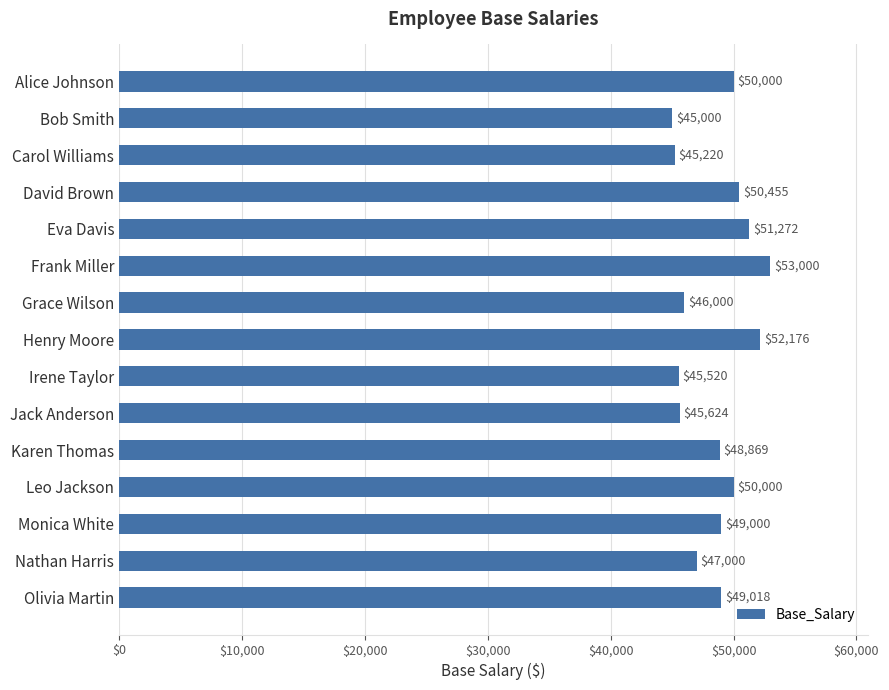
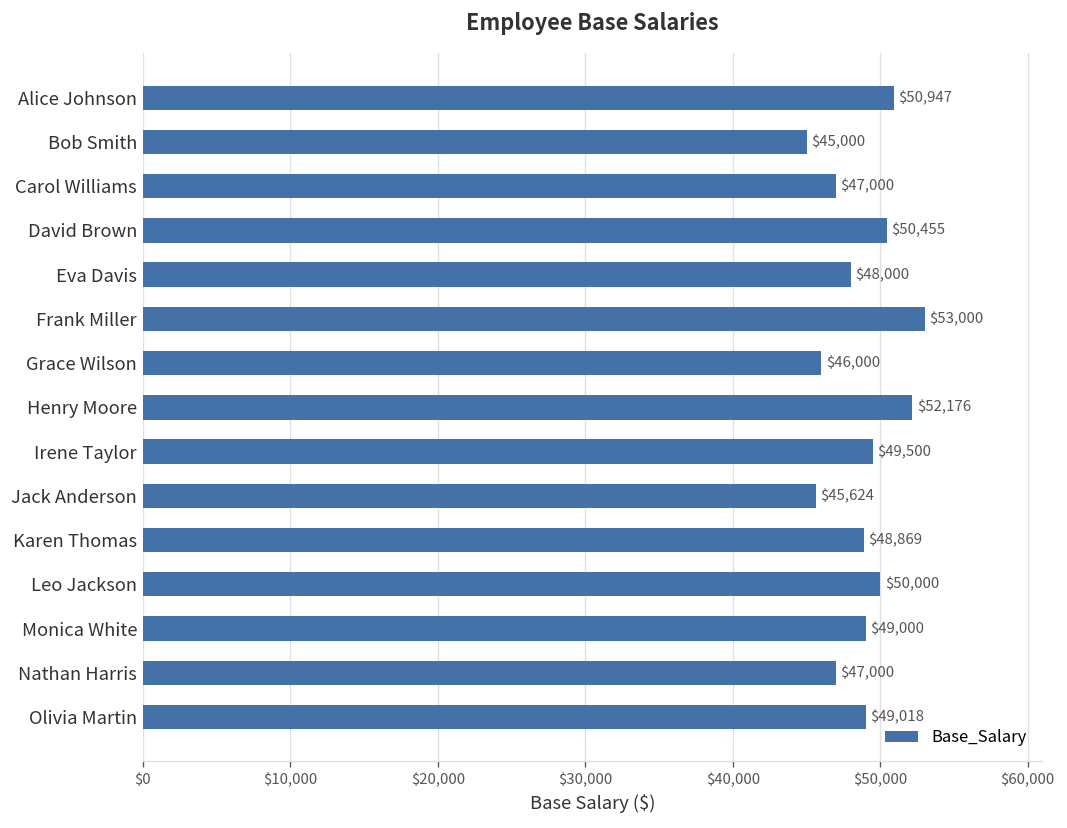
Alice Johnson: $50,000 -> $50,947
Carol Williams: $45,220 -> $47,000
Eva Davis: $51,272 -> $48,000
Irene Taylor: $45,520 -> $49,500
